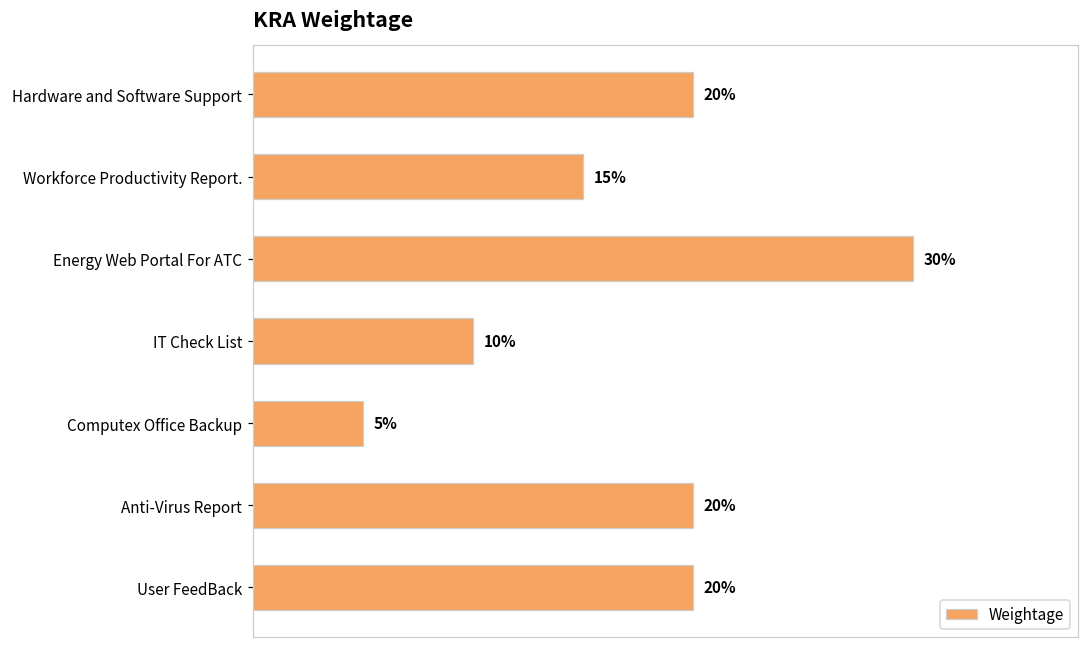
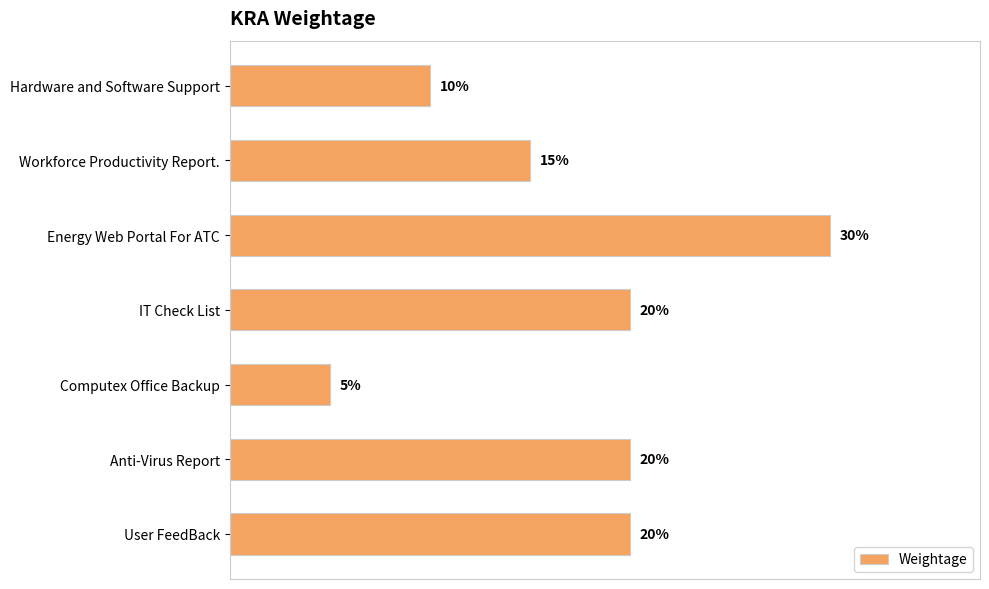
Hardware and Software Support: 20% -> 10%
IT Check List: 10% -> 20%
